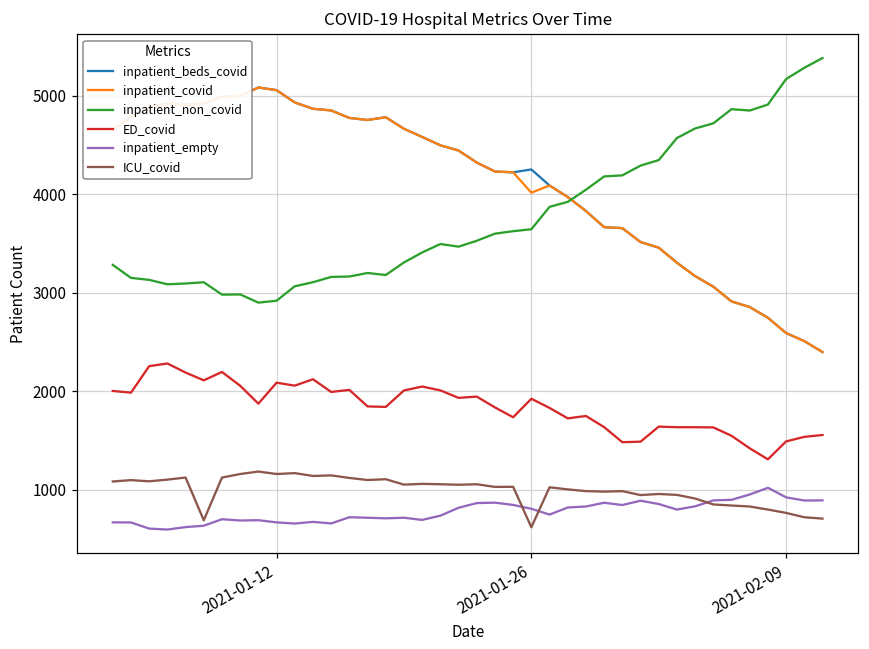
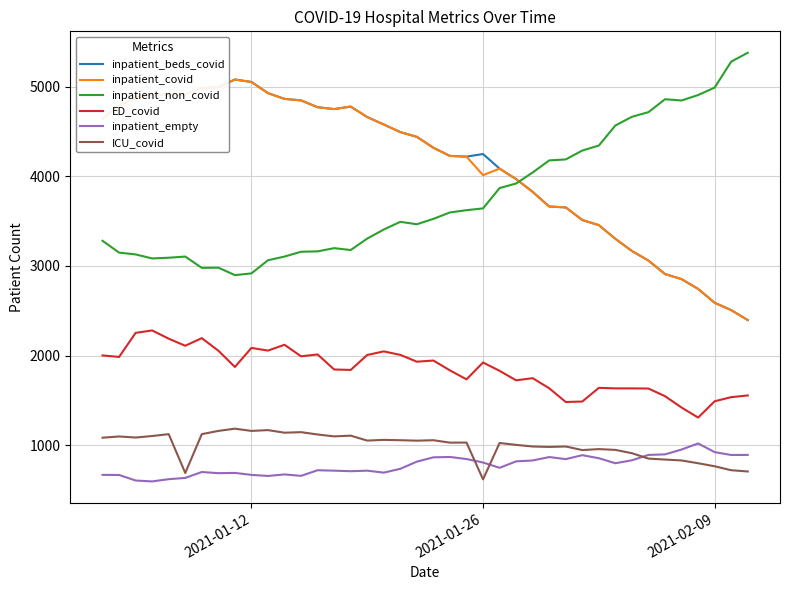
inpatient_non_covid, 2021-02-09: 5200 -> 5000
